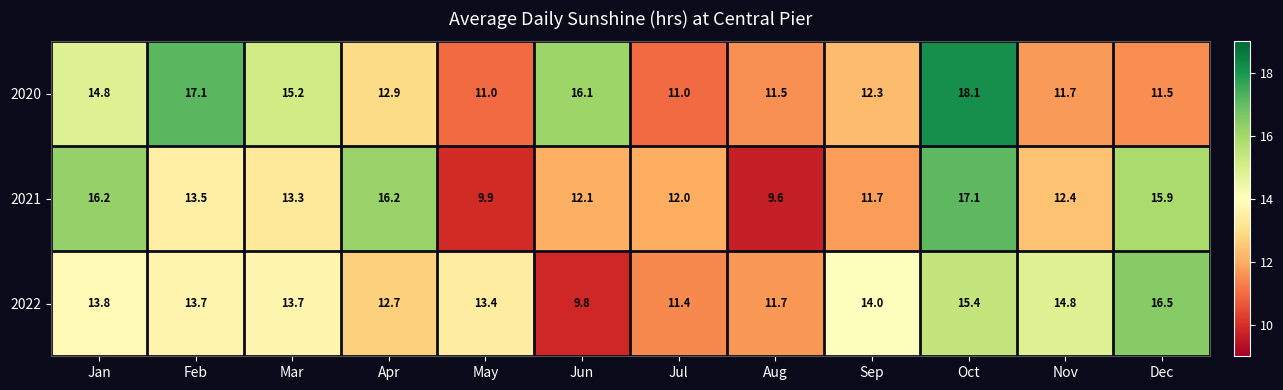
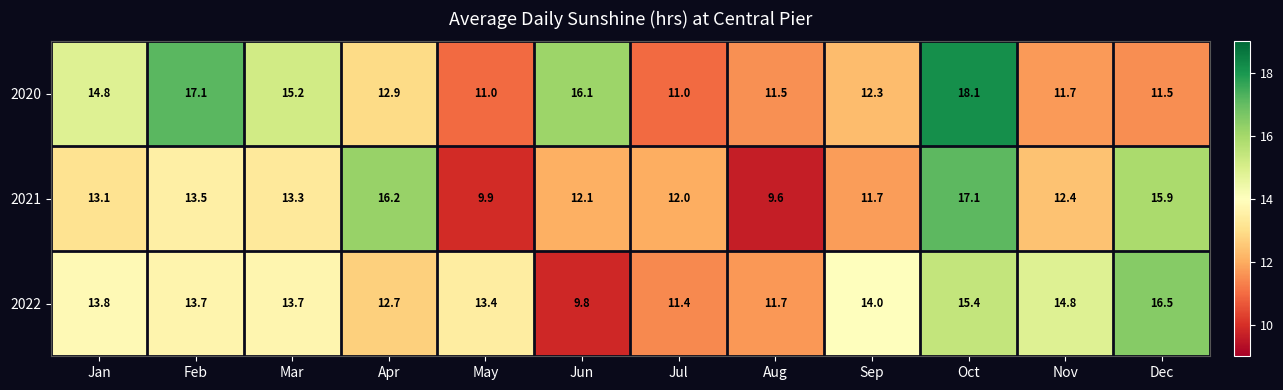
2021, Jan: 16.2 -> 13.1
